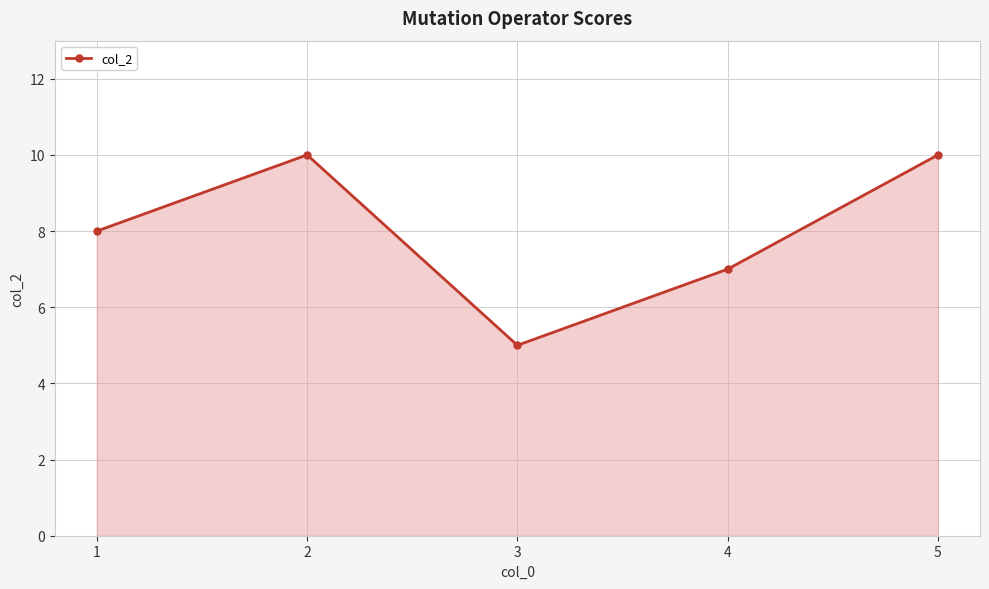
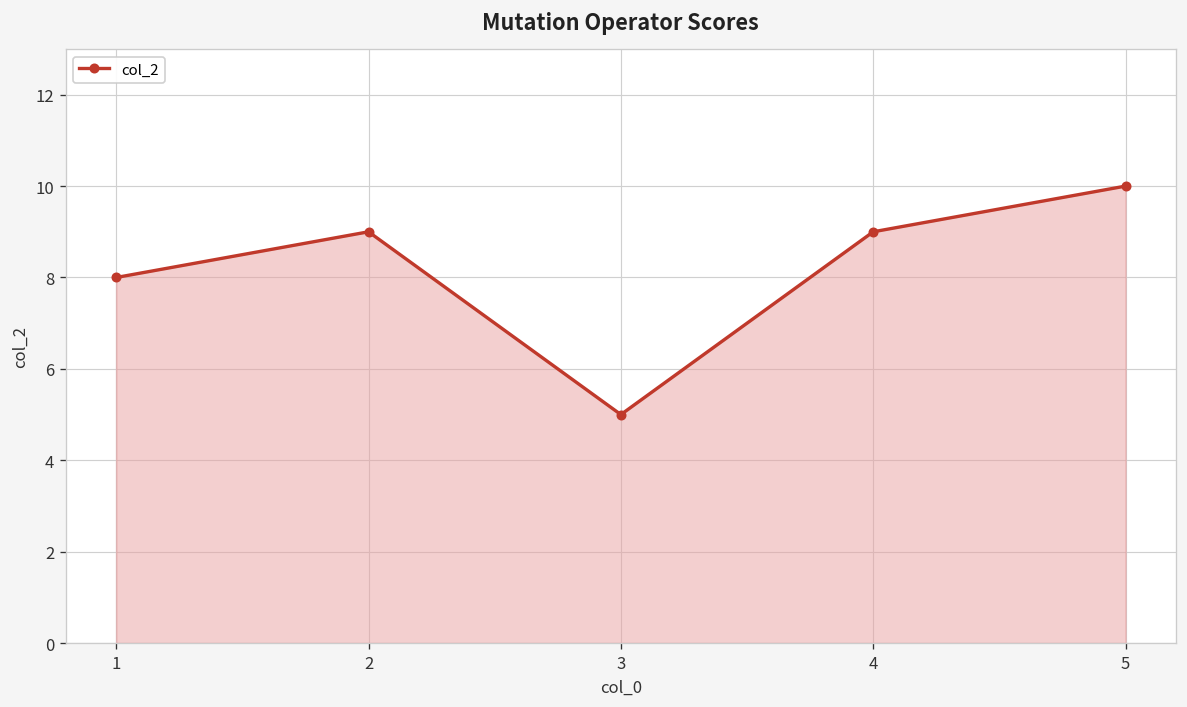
2: 10 -> 9
4: 7 -> 9
